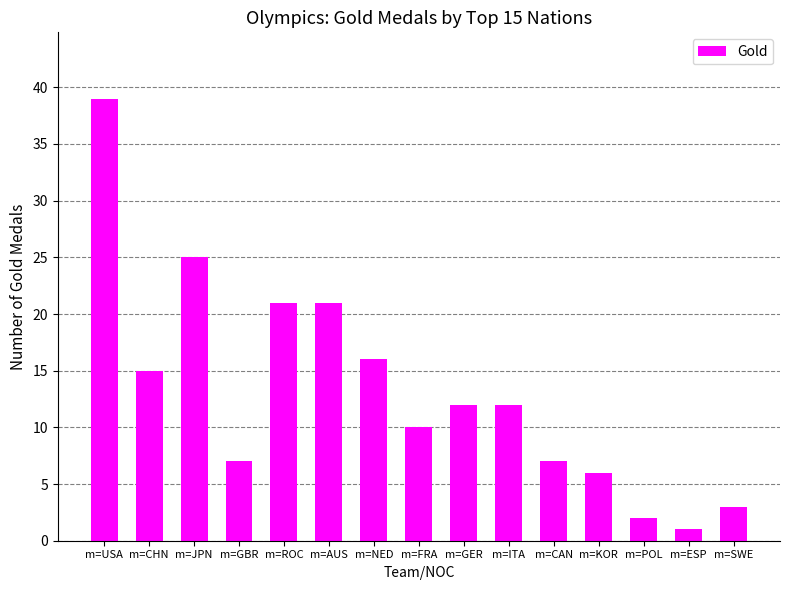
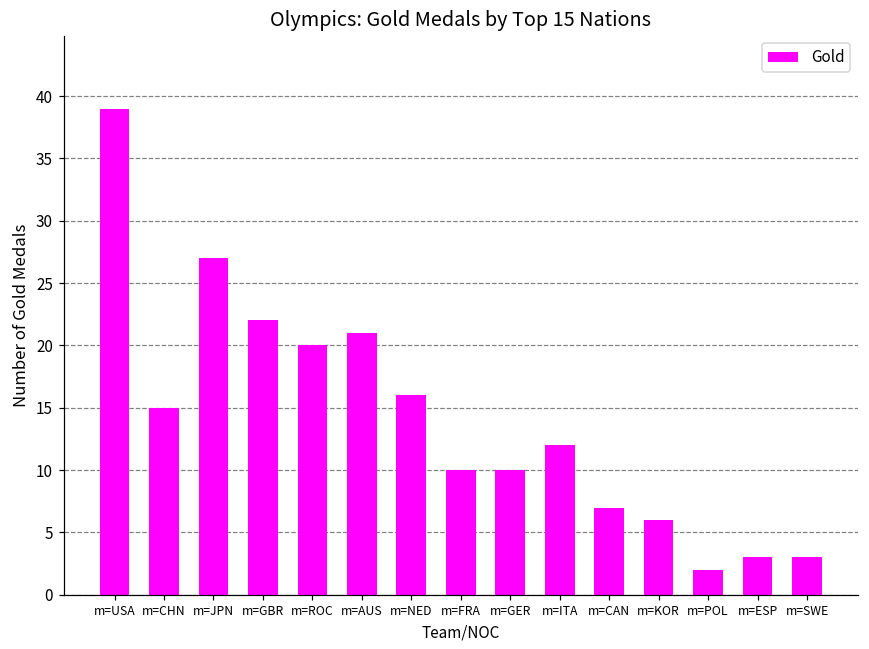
m=JPN: 25 -> 27
m=GBR: 7 -> 22
m=ROC: 21 -> 20
m=GER: 12 -> 10
m=ESP: 1 -> 3
